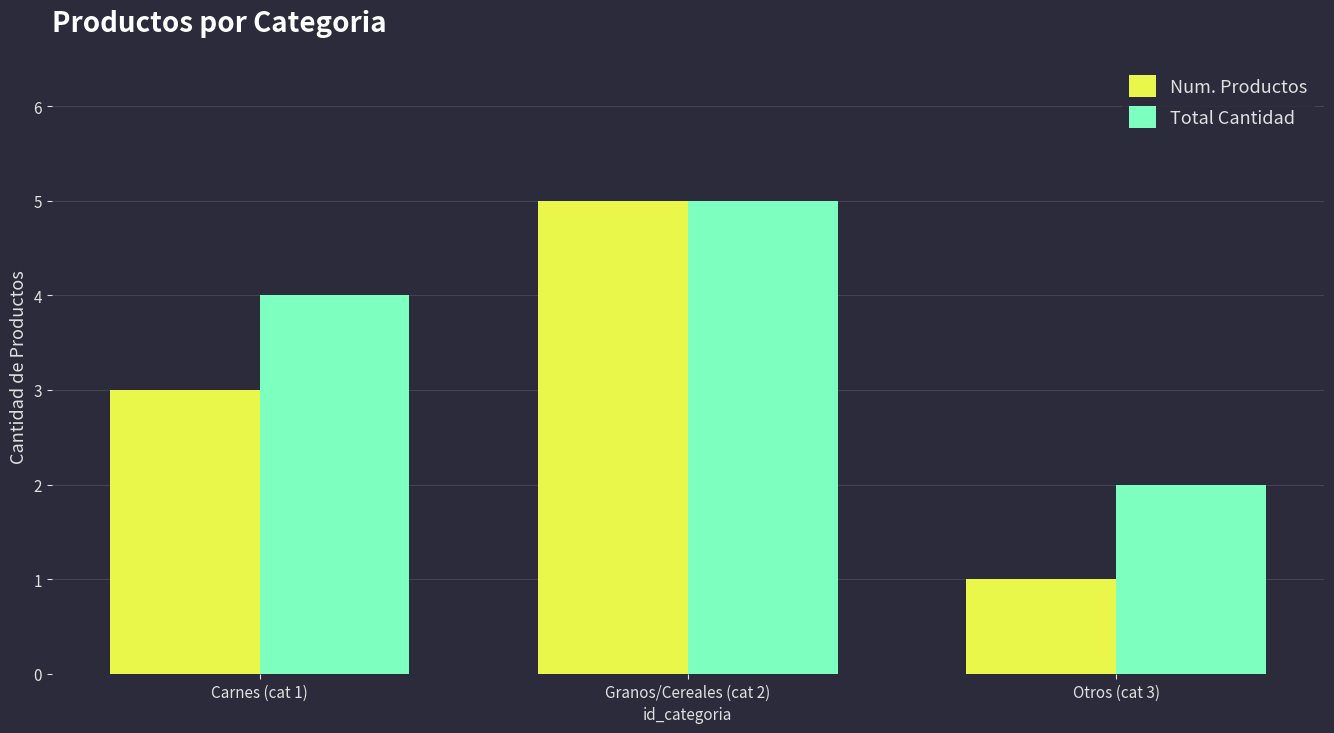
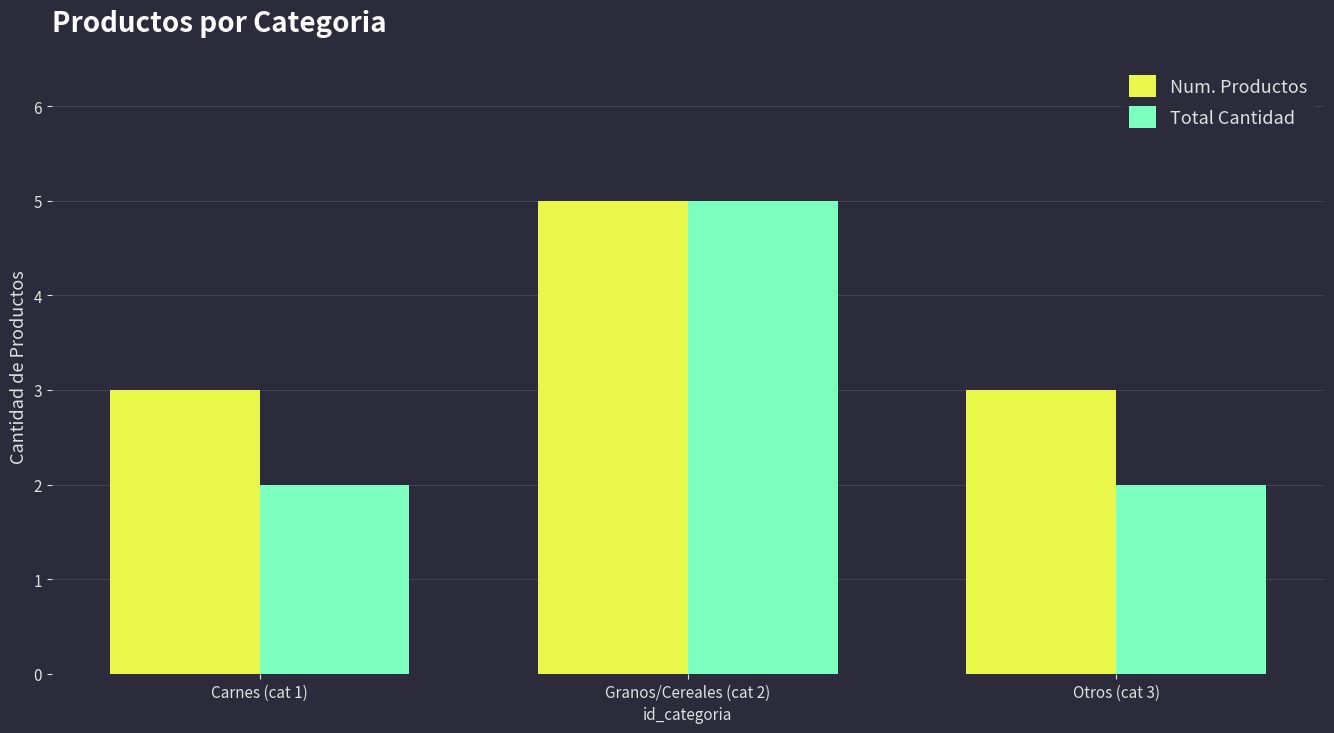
Total Cantidad, Carnes (cat 1): 4 -> 2
Num. Productos, Otros (cat 3): 1 -> 3
